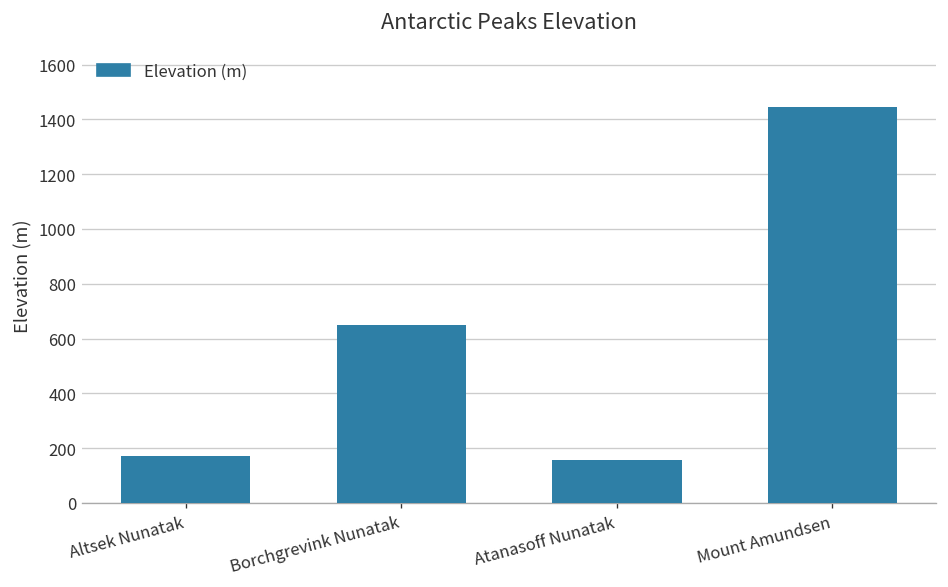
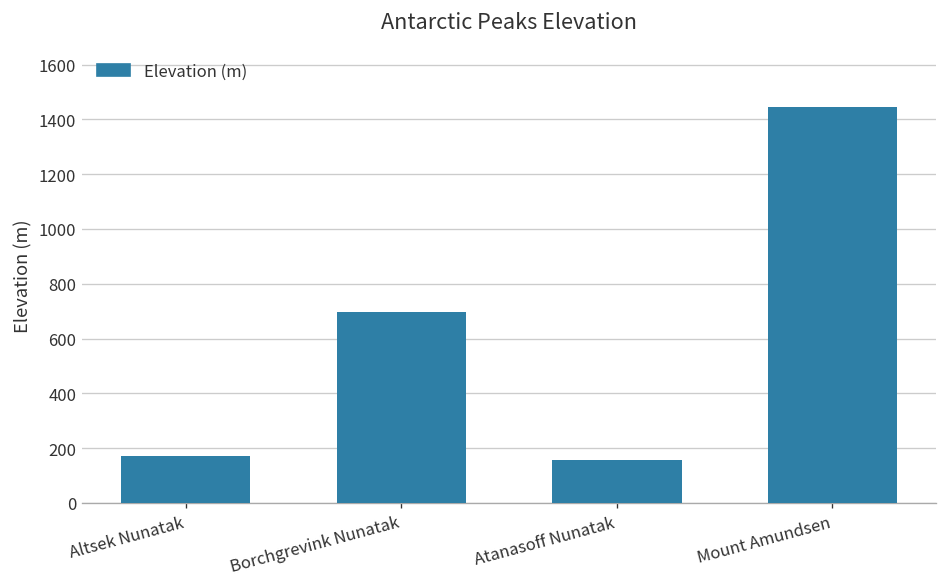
Borchgrevink Nunatak: 650 -> 700
